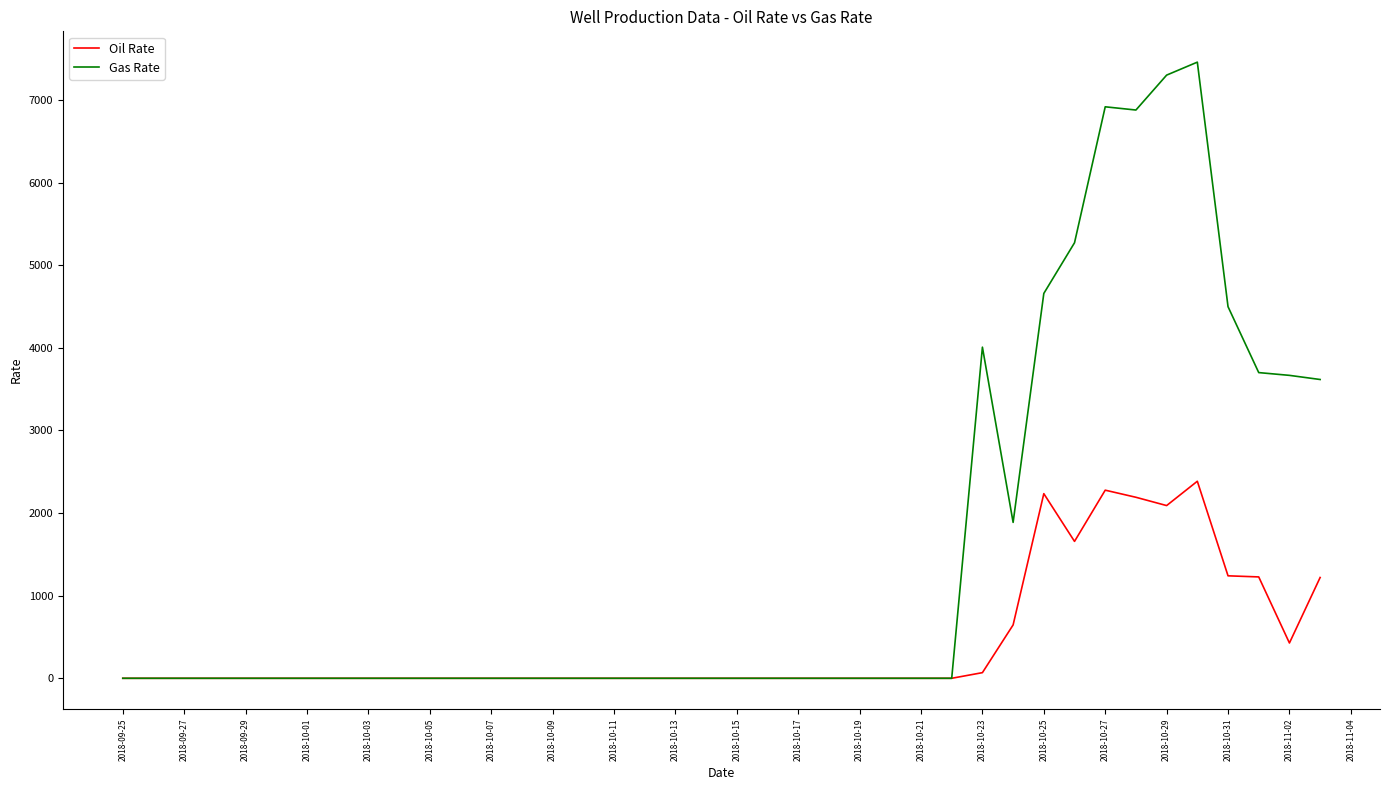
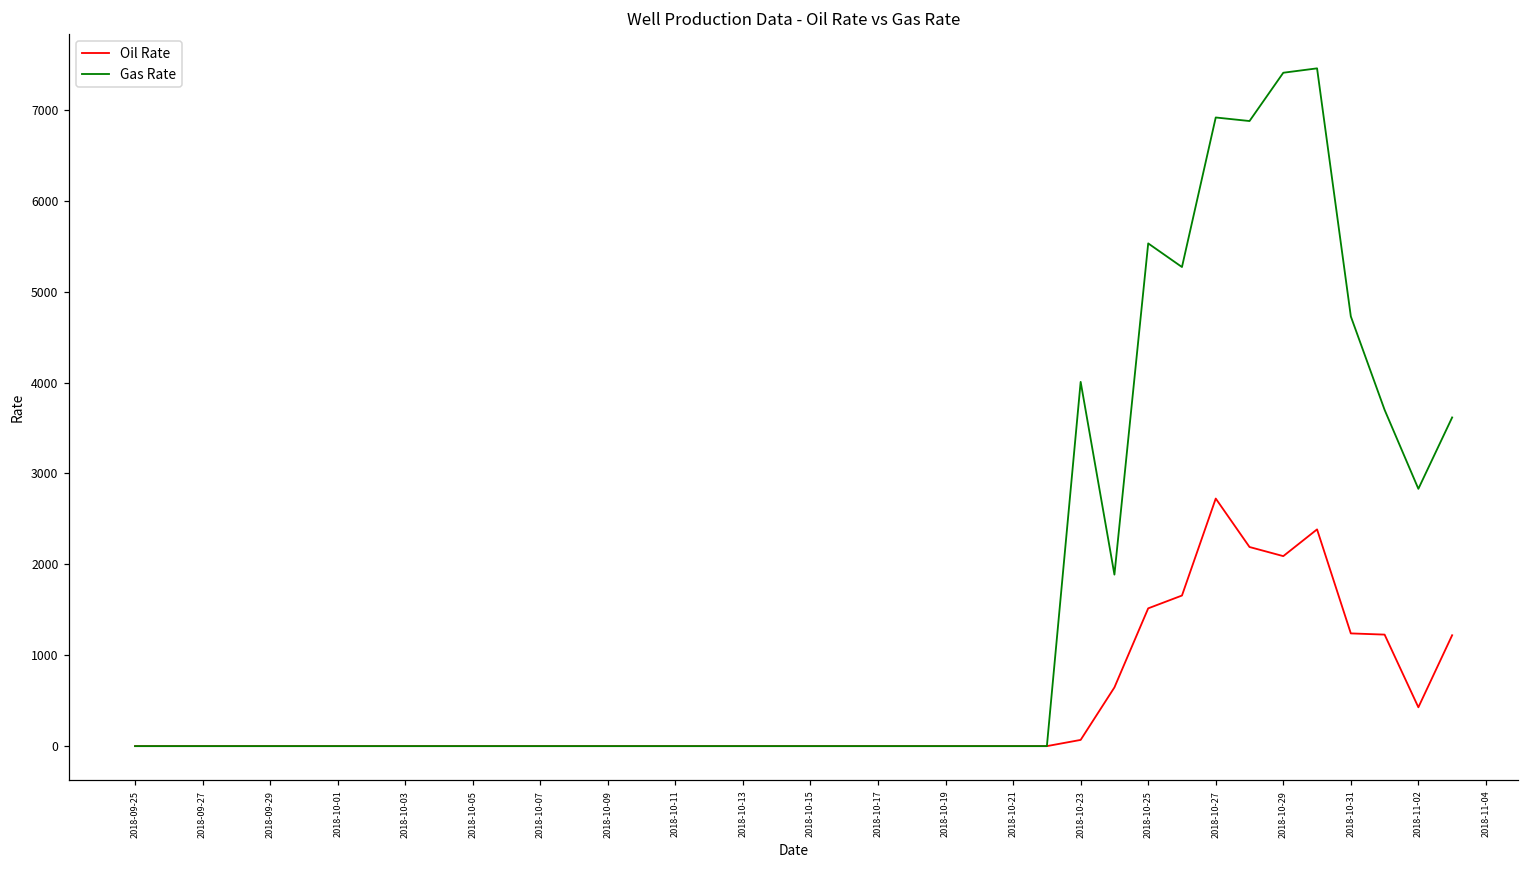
Oil Rate, 2018-10-25: 2200 -> 1500
Gas Rate, 2018-10-25: 4700 -> 5500
Oil Rate, 2018-10-27: 2300 -> 2700
Gas Rate, 2018-10-29: 7300 -> 7400
Gas Rate, 2018-10-31: 4500 -> 4700
Gas Rate, 2018-11-02: 3700 -> 2800
